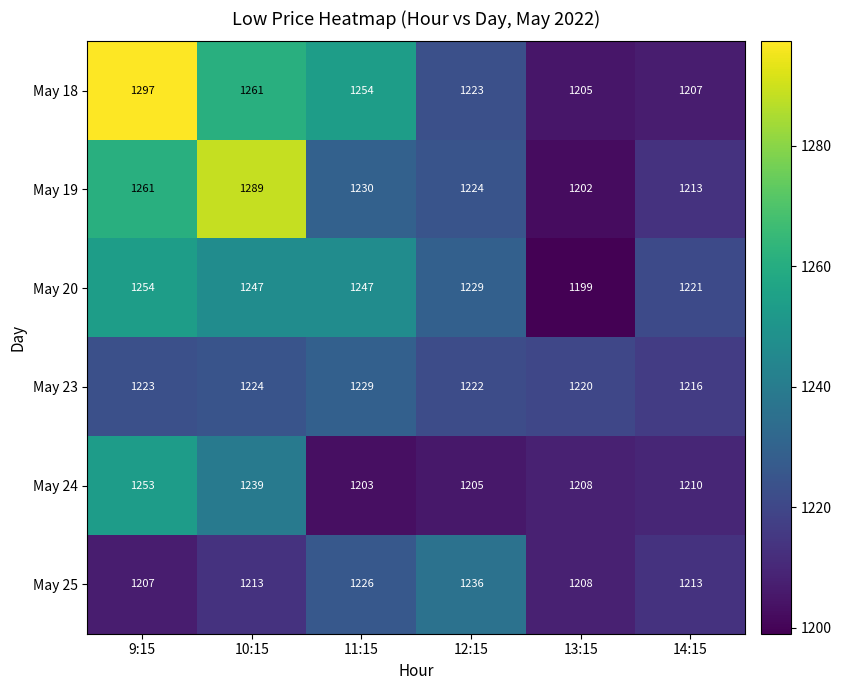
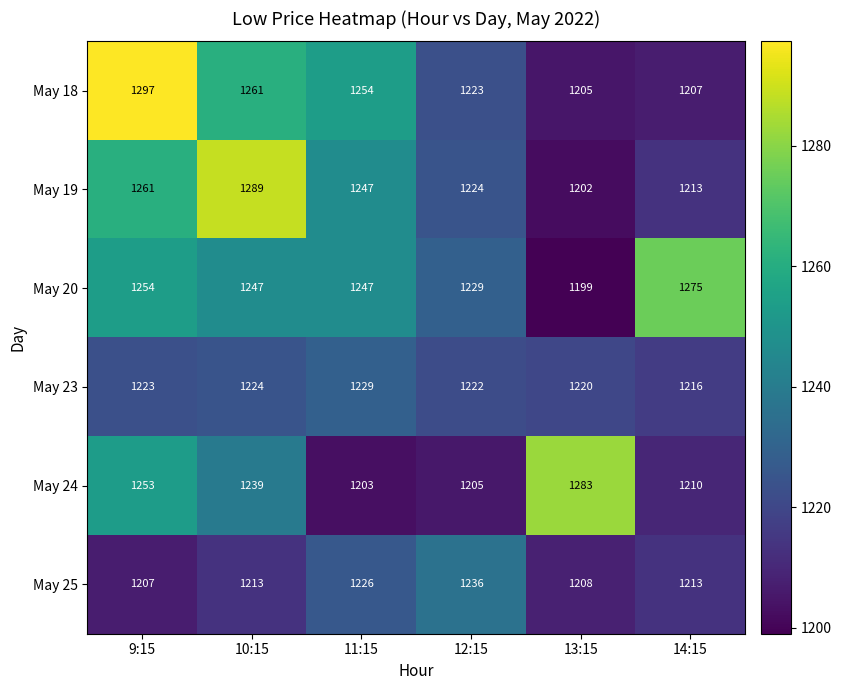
May 19, 11:15: 1230 -> 1247
May 20, 14:15: 1221 -> 1275
May 24, 13:15: 1208 -> 1283
